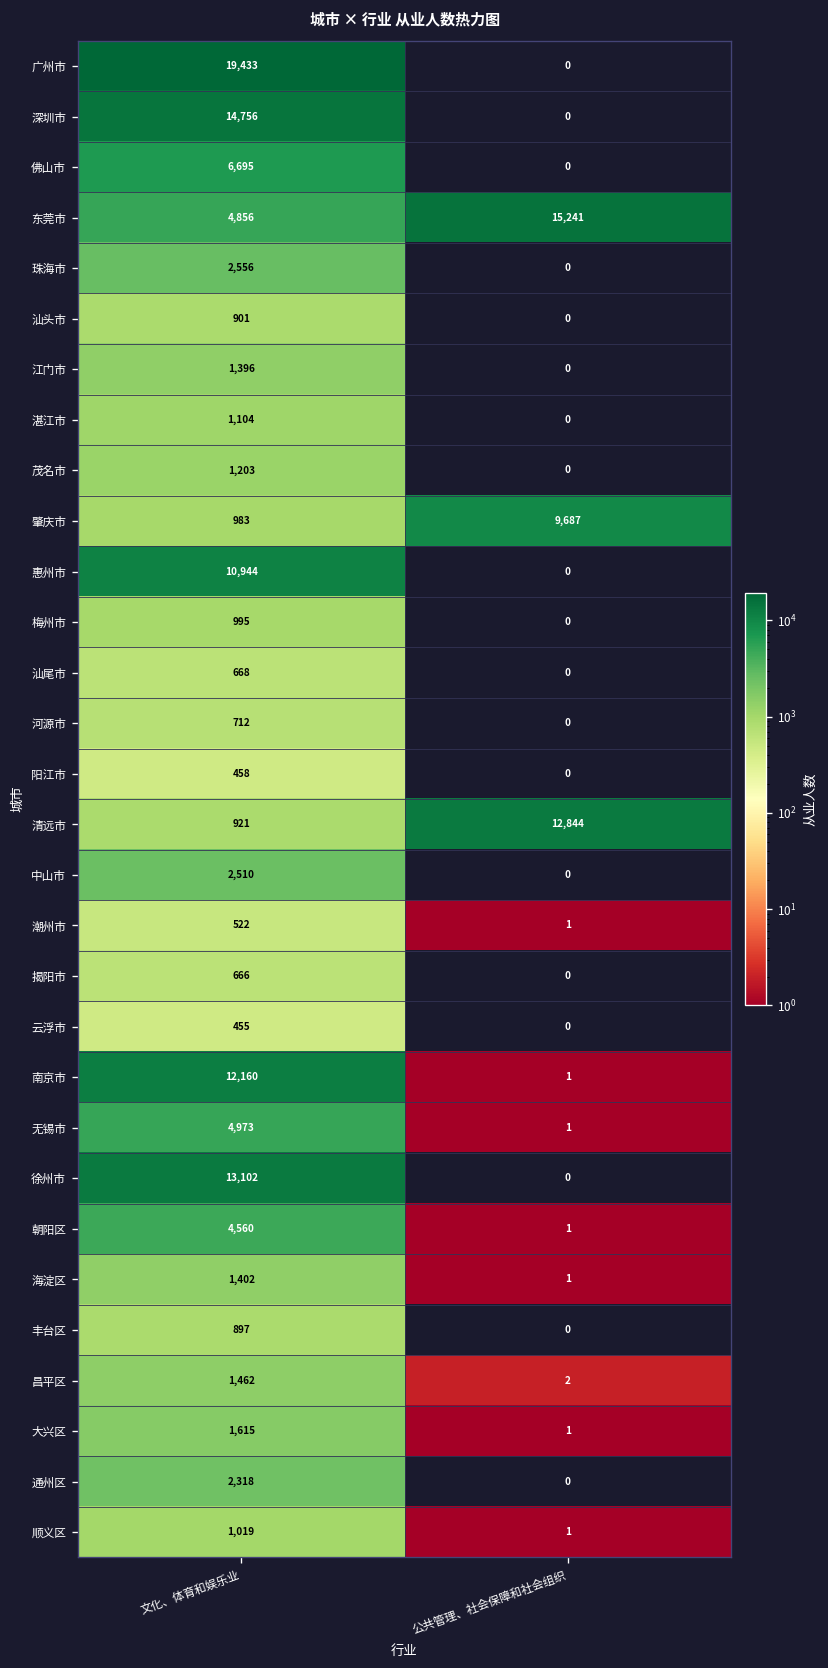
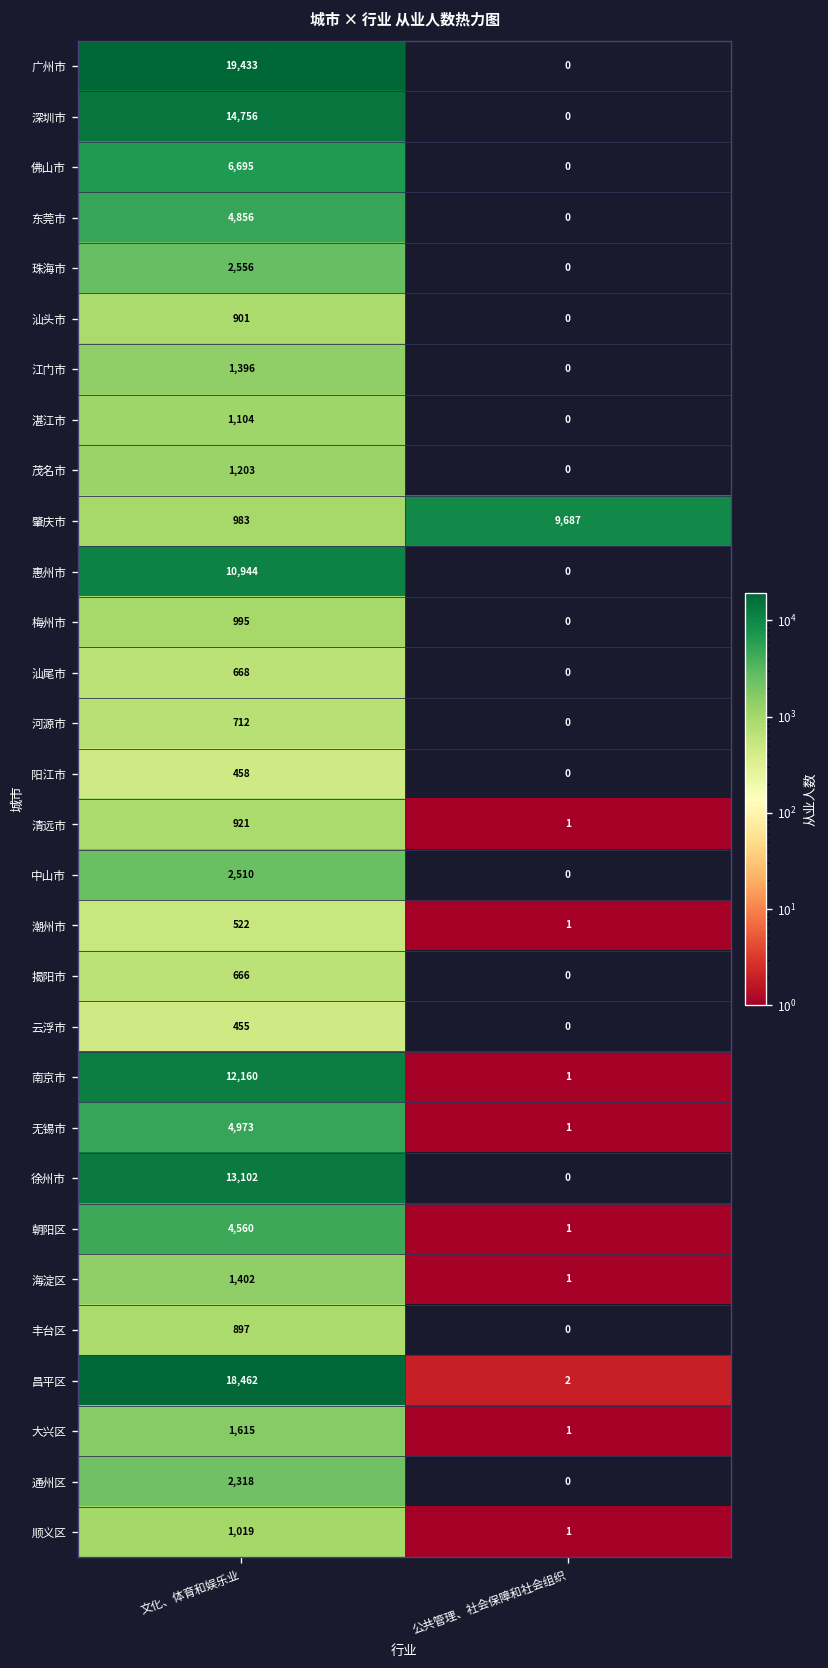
东莞市, 公共管理、社会保障和社会组织: 15,241 -> 0
清远市, 公共管理、社会保障和社会组织: 12,844 -> 1
昌平区, 文化、体育和娱乐业: 1,462 -> 18,462
